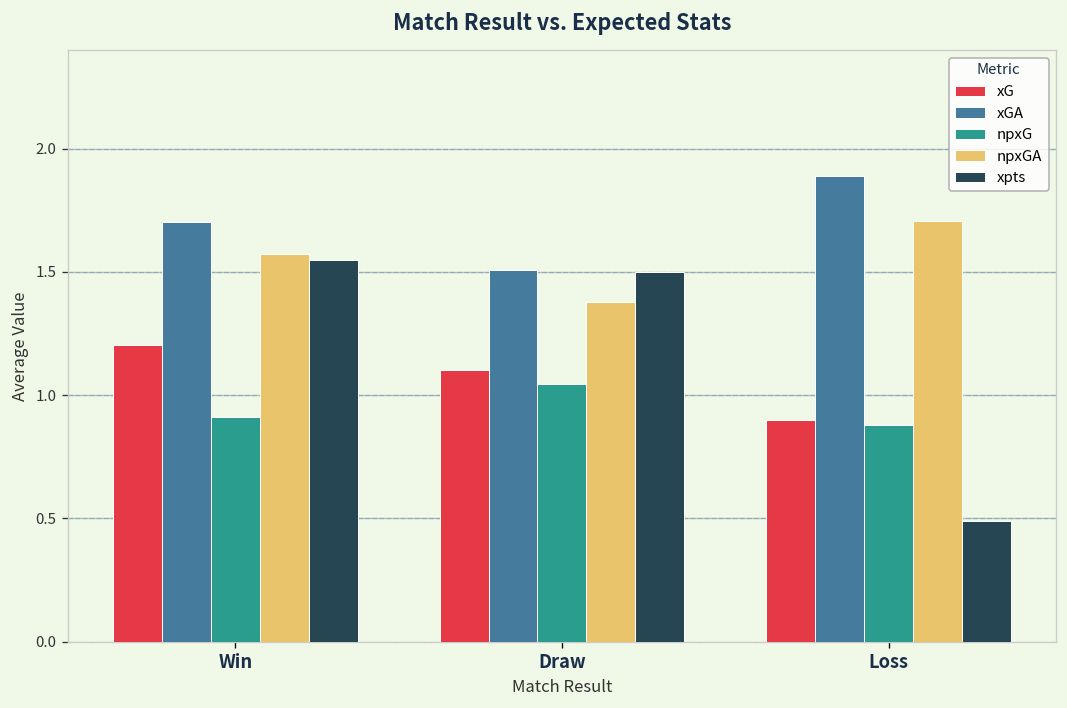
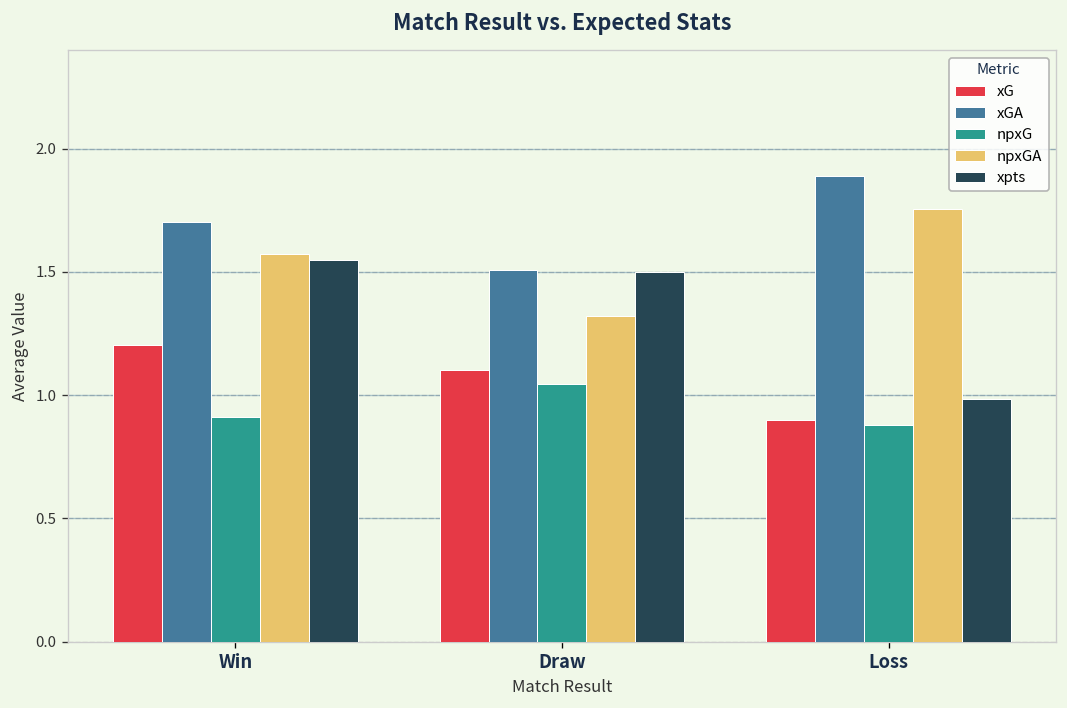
npxGA, Draw: 1.38 -> 1.32
npxGA, Loss: 1.71 -> 1.75
xpts, Loss: 0.49 -> 0.98
